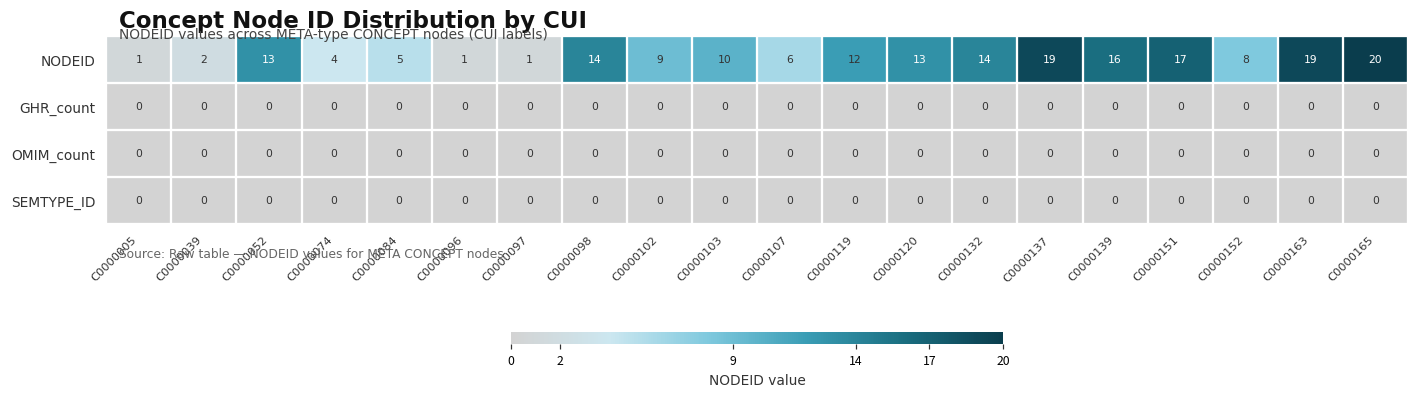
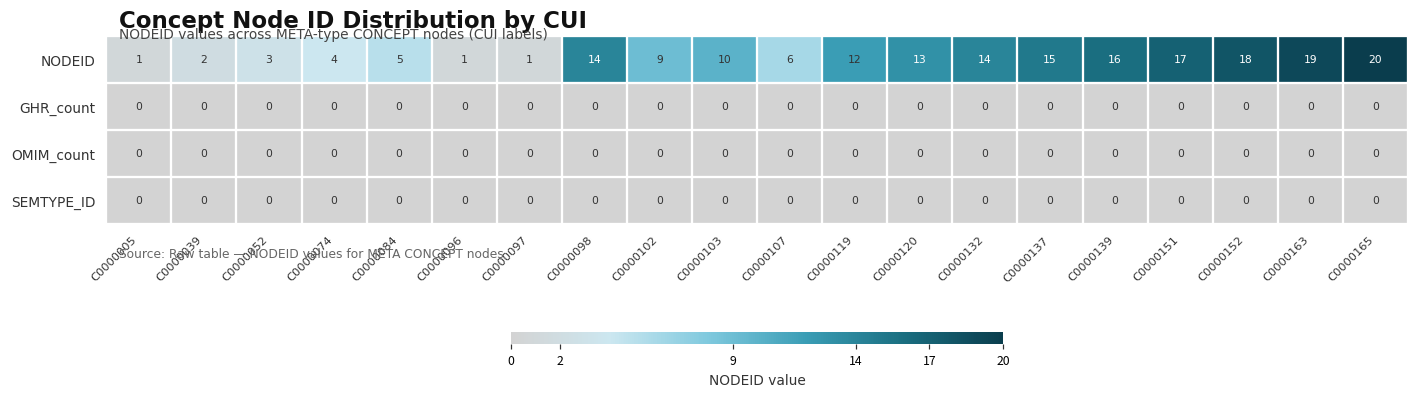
NODEID, C0000052: 13 -> 3
NODEID, C0000137: 19 -> 15
NODEID, C0000152: 8 -> 18
